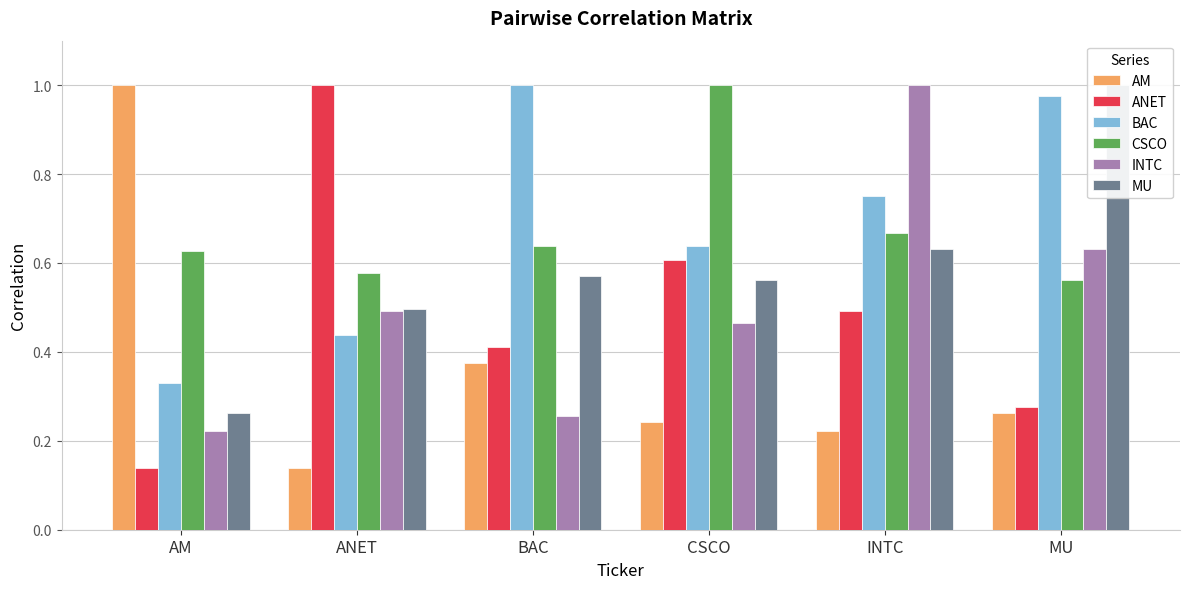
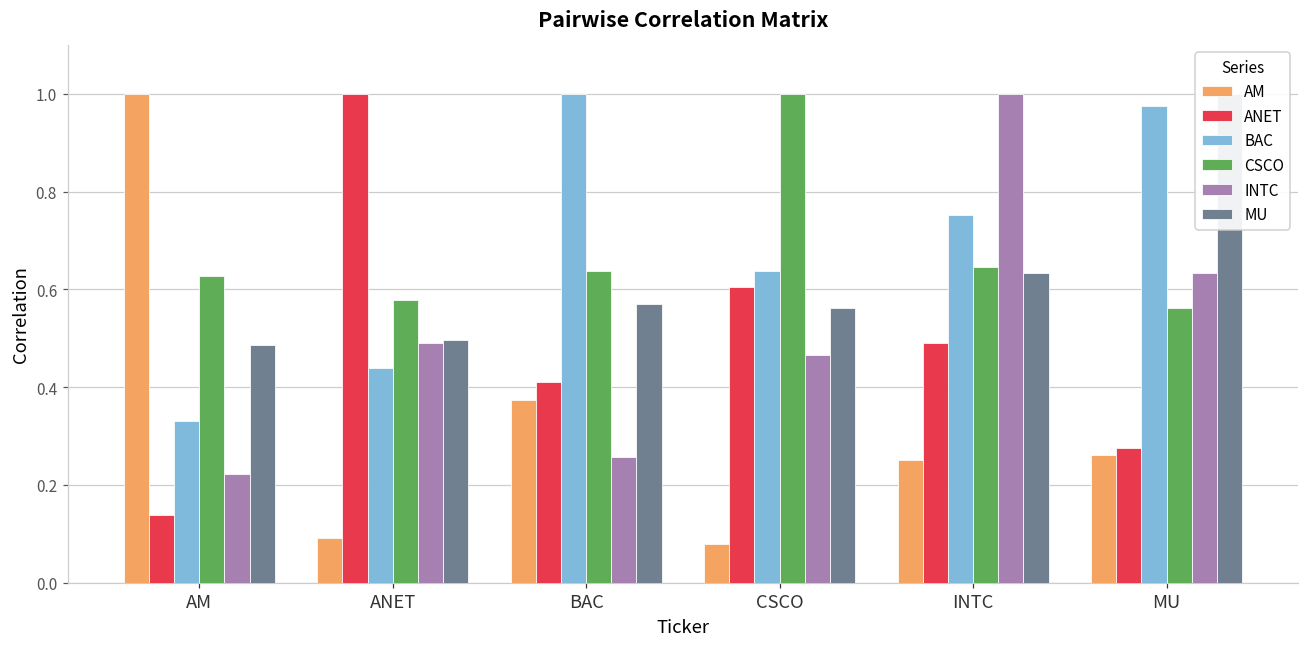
MU, AM: 0.26 -> 0.49
AM, ANET: 0.14 -> 0.09
AM, CSCO: 0.24 -> 0.08
AM, INTC: 0.22 -> 0.25
CSCO, INTC: 0.67 -> 0.65
